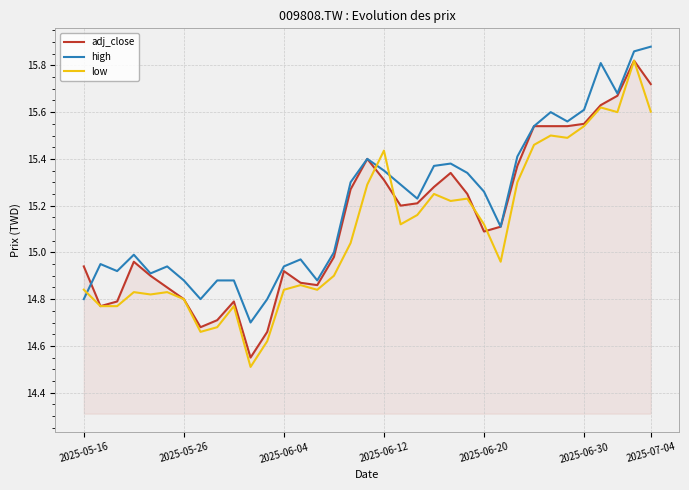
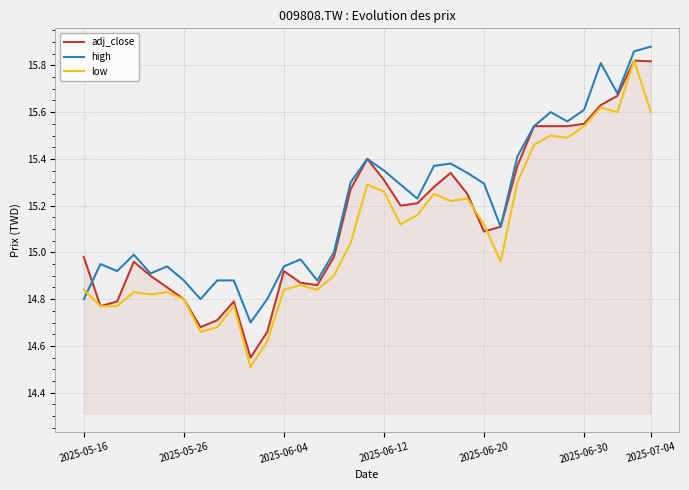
adj_close, 2025-05-16: 14.94 -> 14.98
low, 2025-06-12: 15.44 -> 15.26
high, 2025-06-20: 15.26 -> 15.29
adj_close, 2025-07-04: 15.72 -> 15.82
